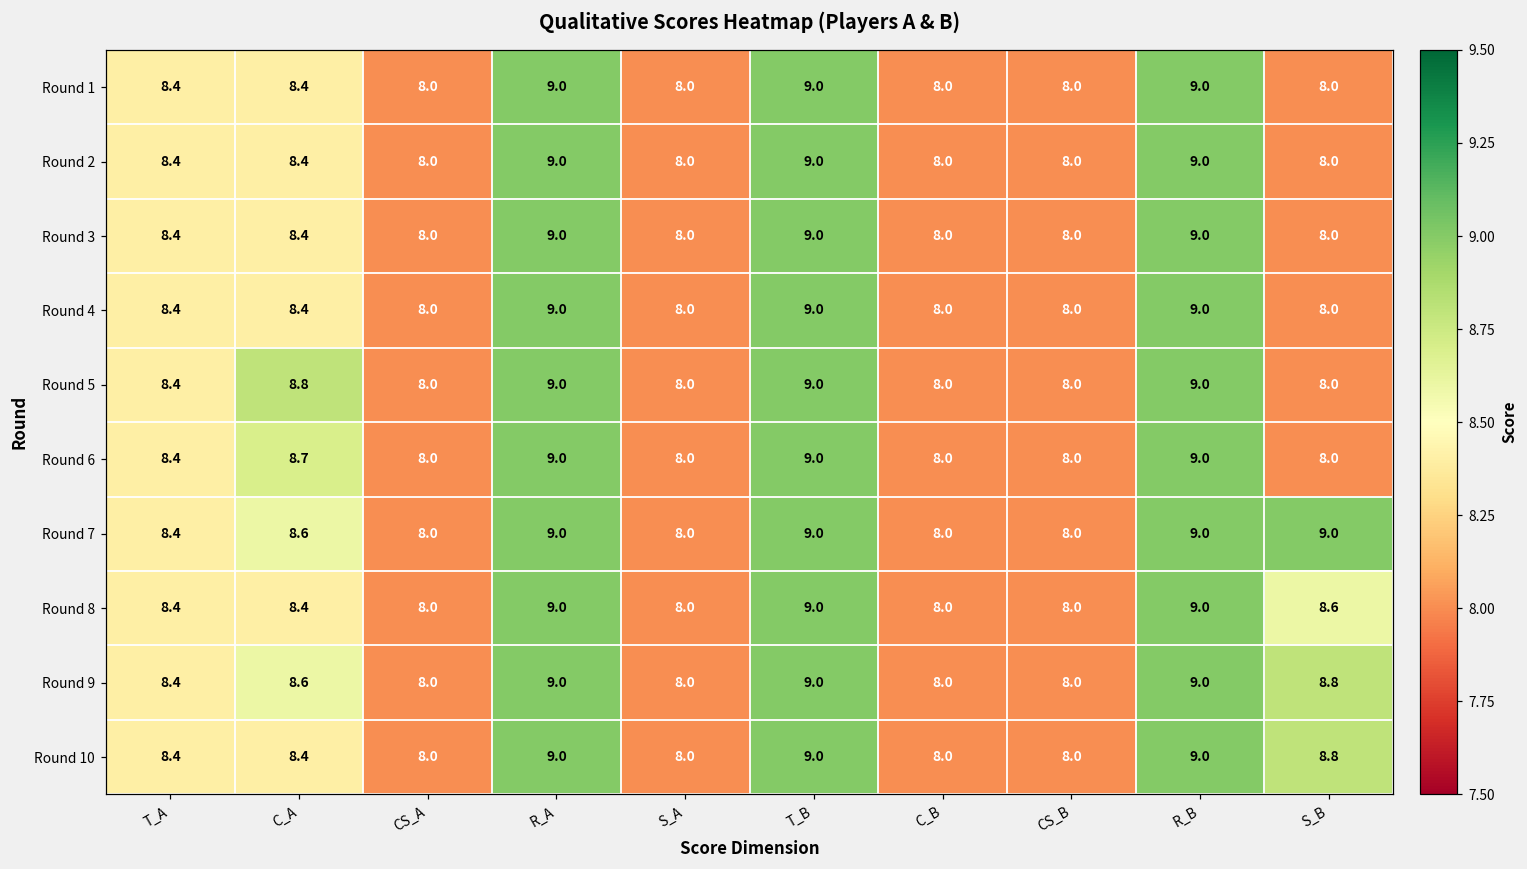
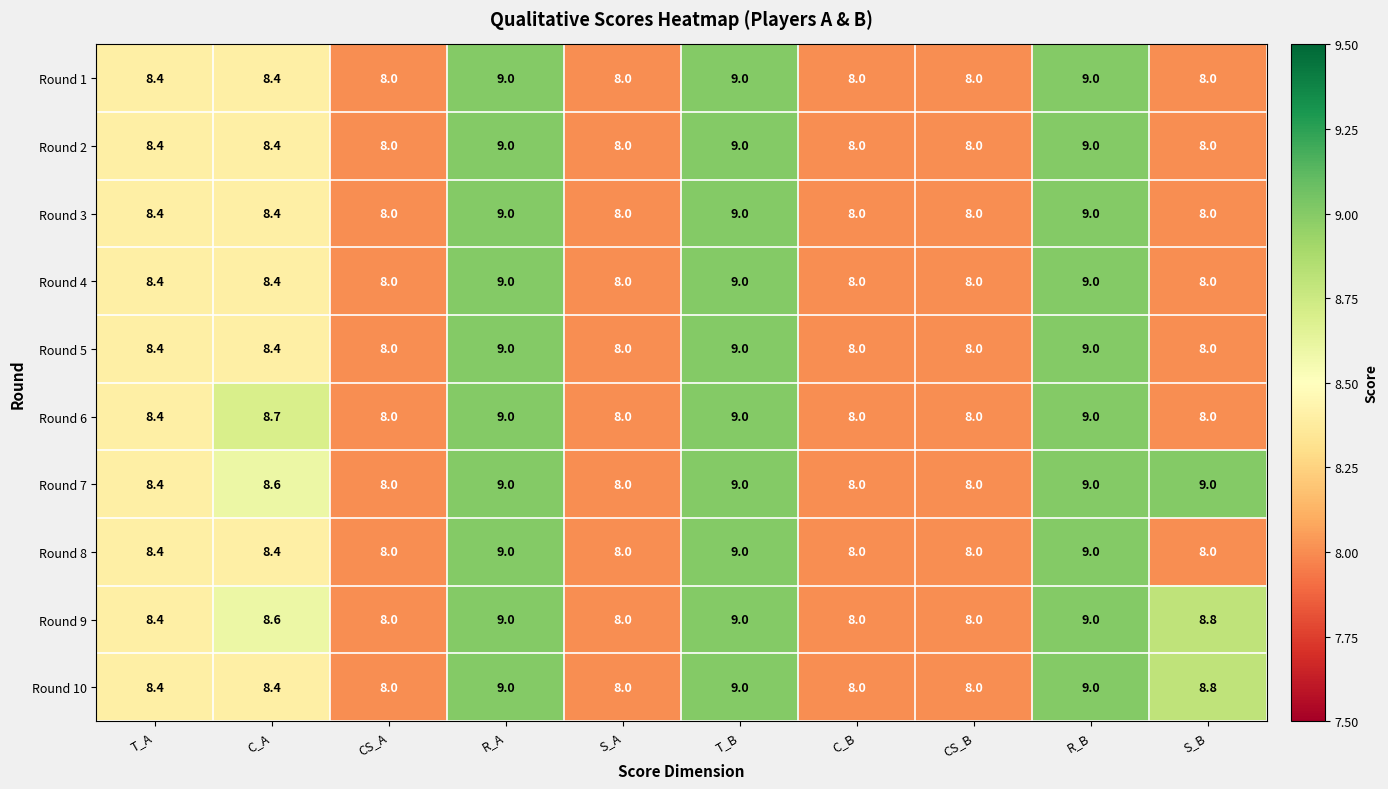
Round 5, C_A: 8.8 -> 8.4
Round 8, S_B: 8.6 -> 8.0
